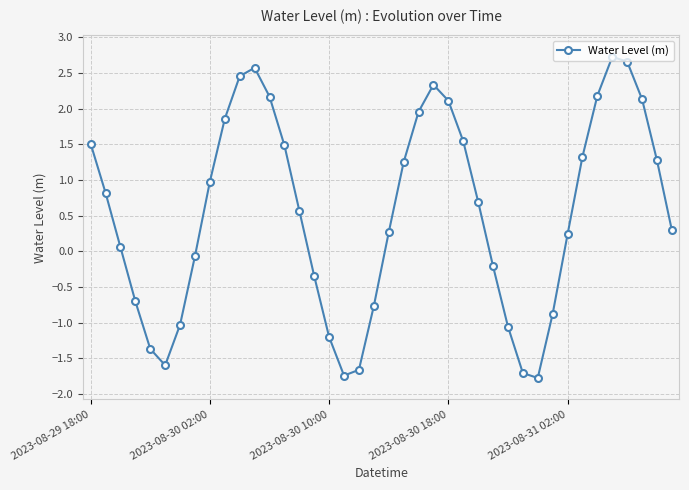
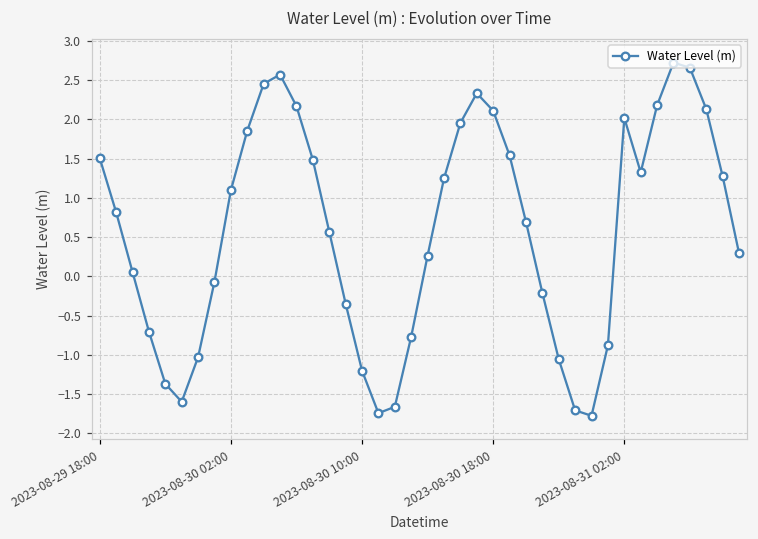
2023-08-30 02:00: 1.0 -> 1.1
2023-08-31 02:00: 0.2 -> 2.0
